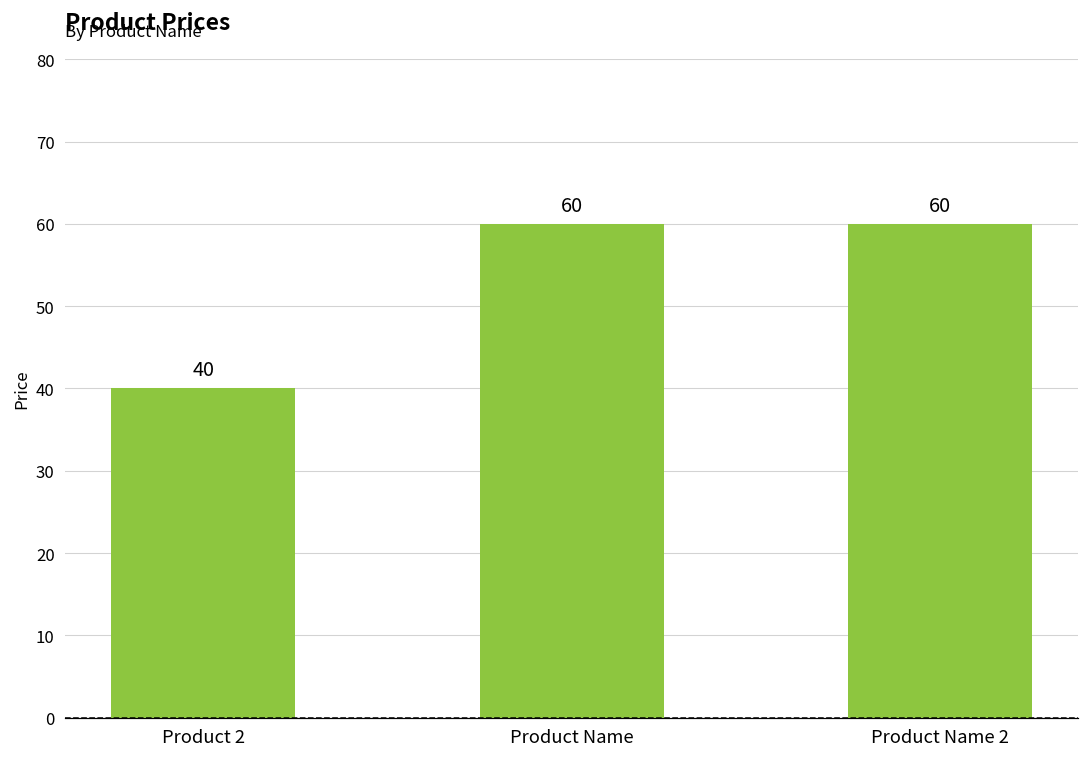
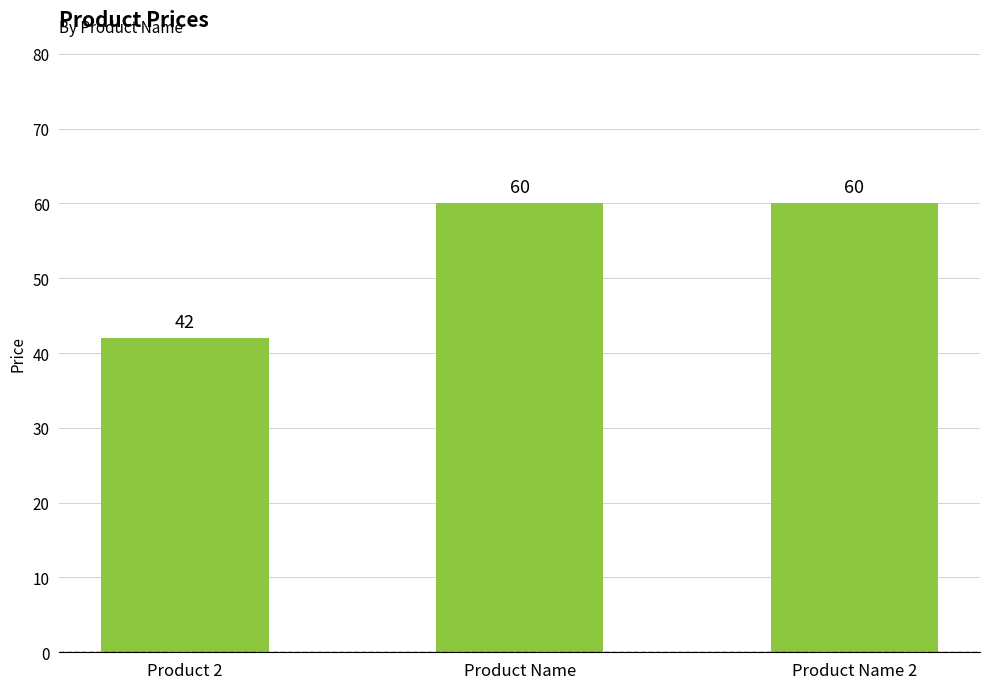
Product 2: 40 -> 42
